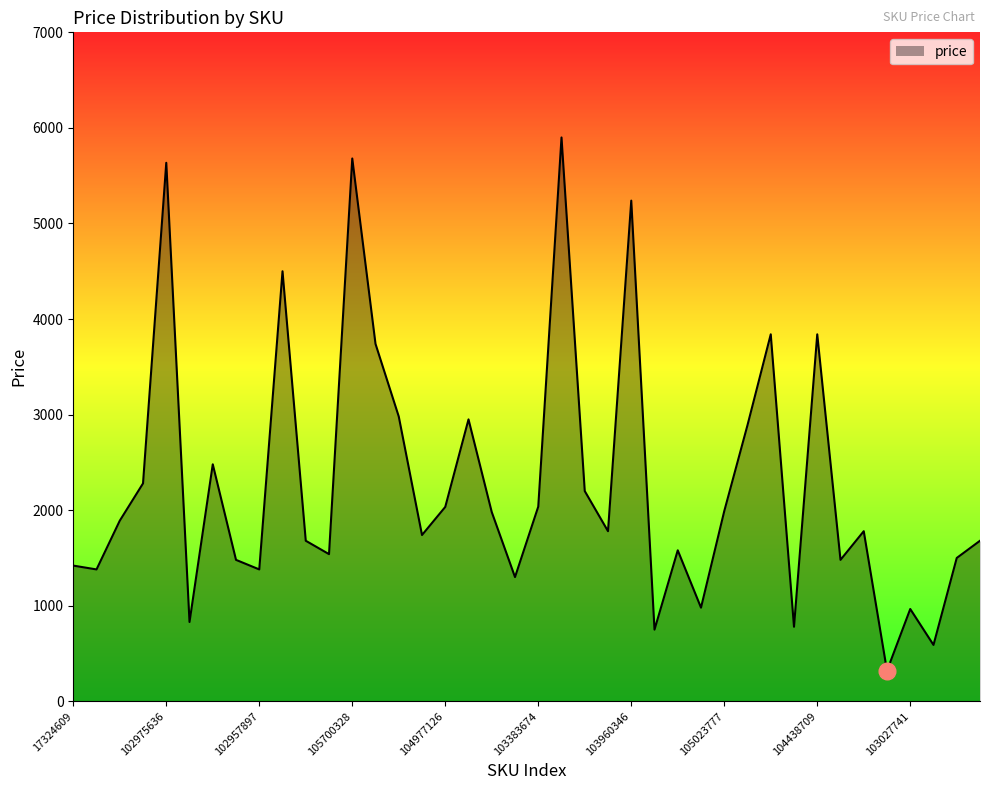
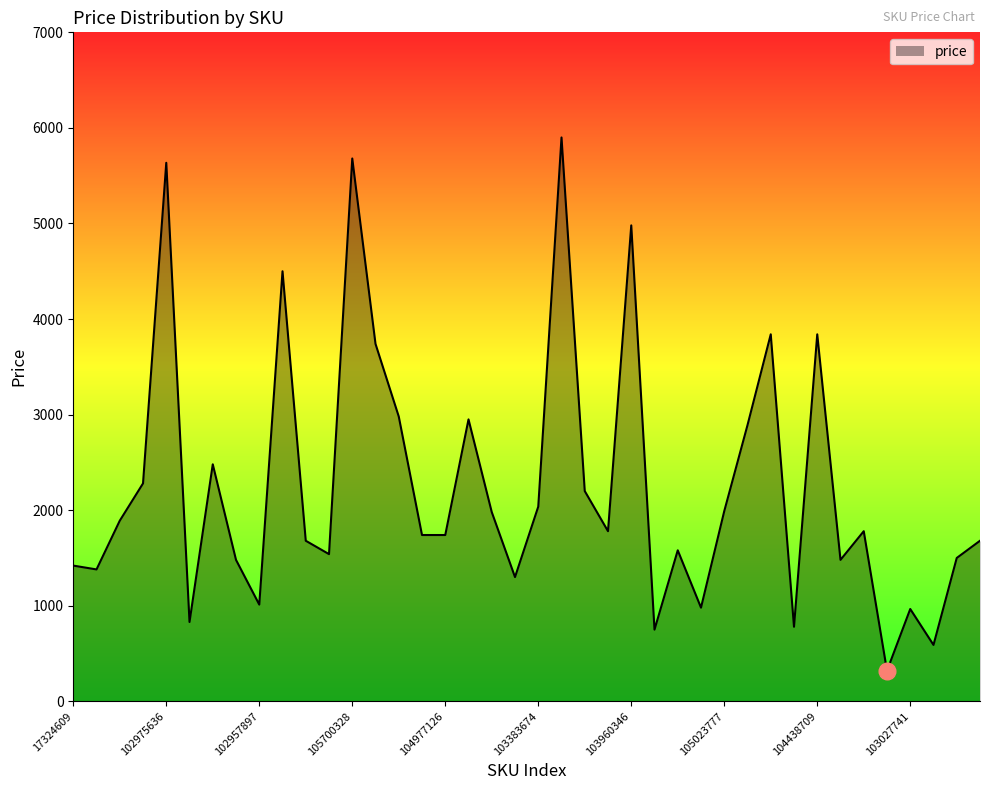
price, 102957897: 1400 -> 1000
price, 104977126: 2000 -> 1700
price, 103960346: 5200 -> 5000
